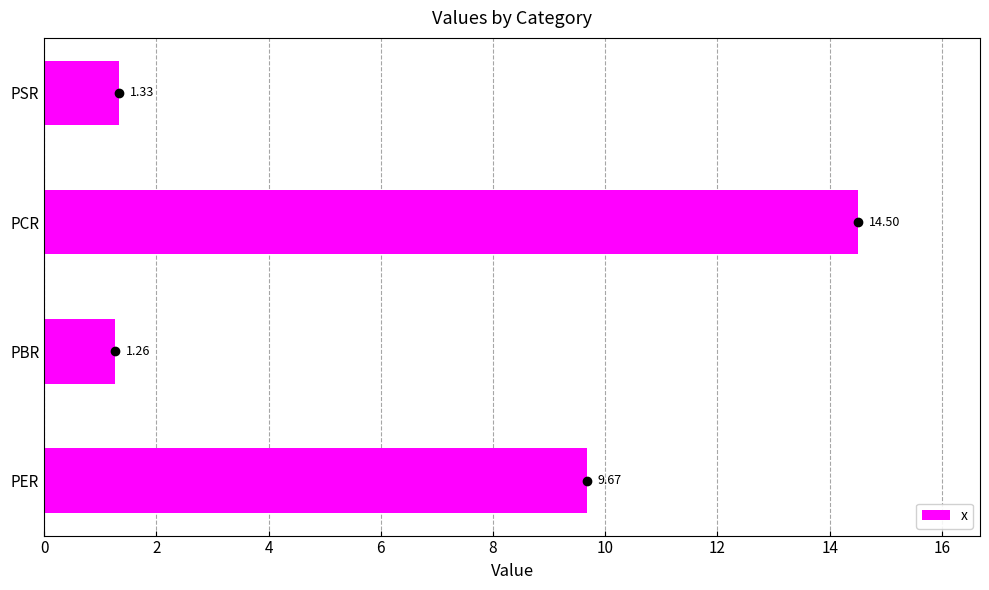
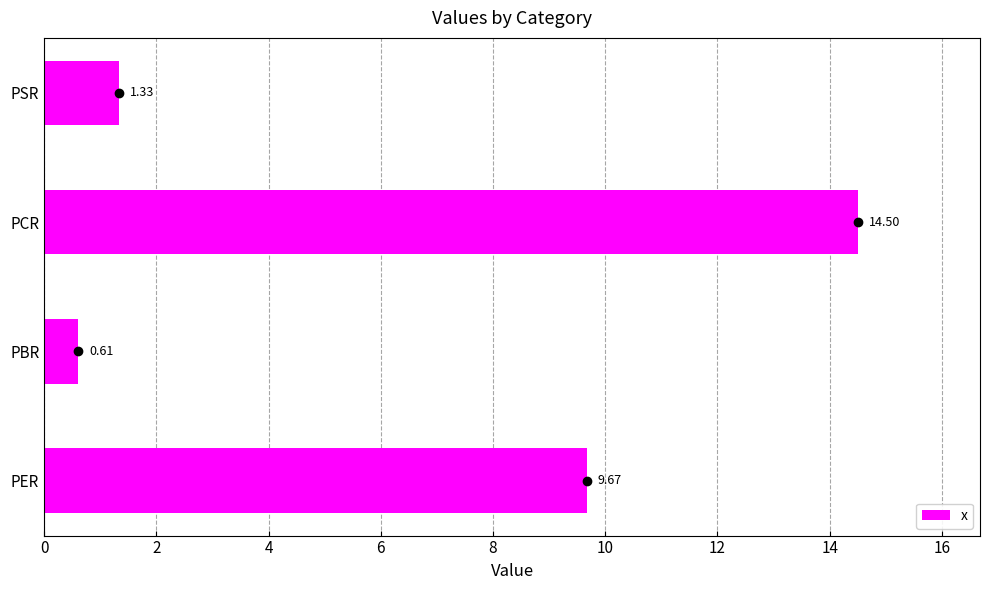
x, PBR: 1.26 -> 0.61
